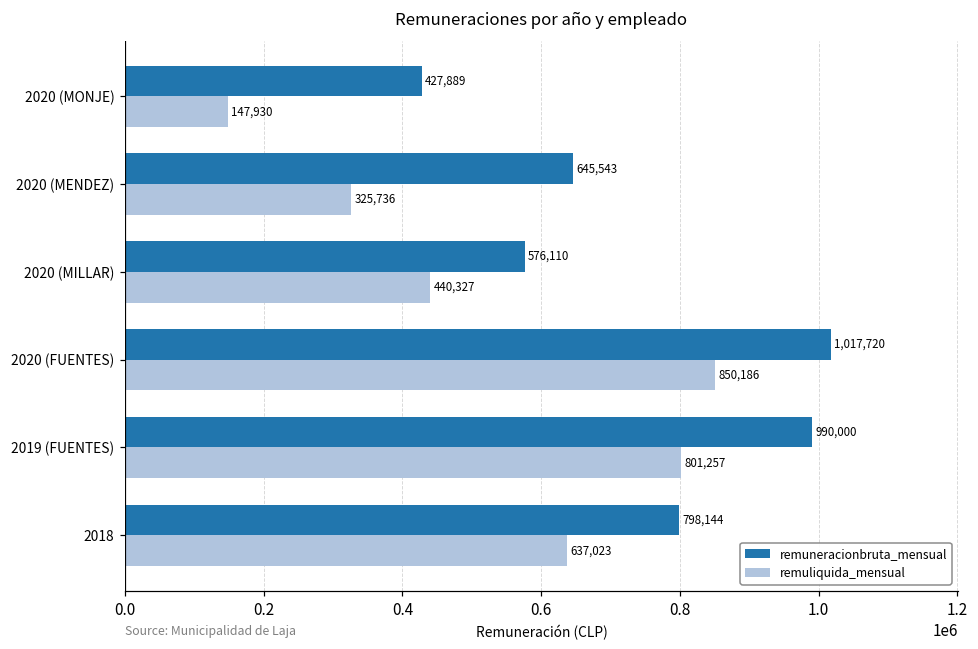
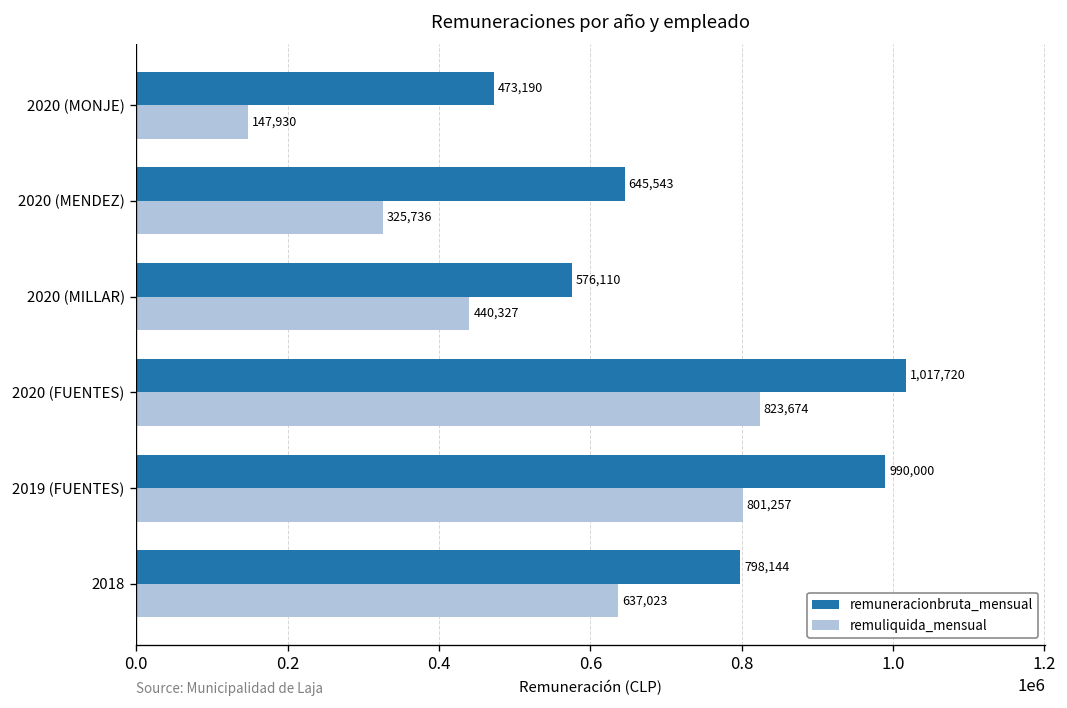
remuneracionbruta_mensual, 2020 (MONJE): 427,889 -> 473,190
remuliquida_mensual, 2020 (FUENTES): 850,186 -> 823,674
